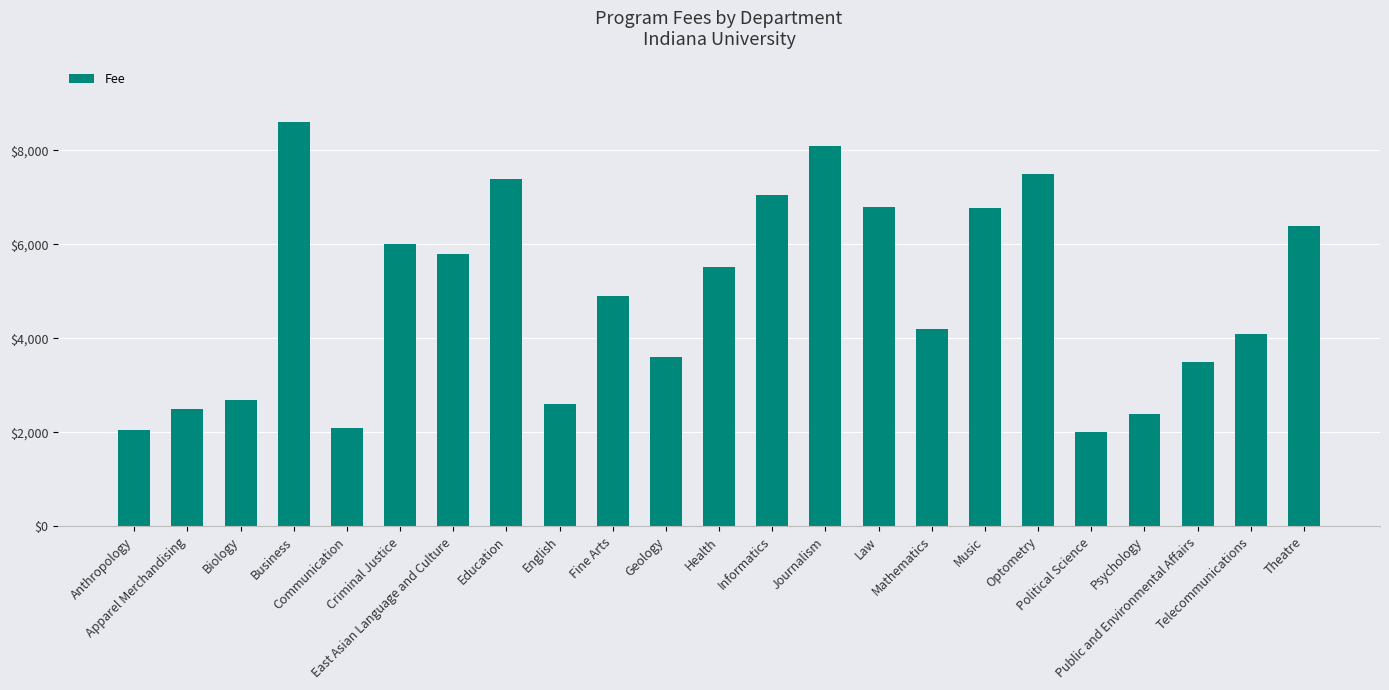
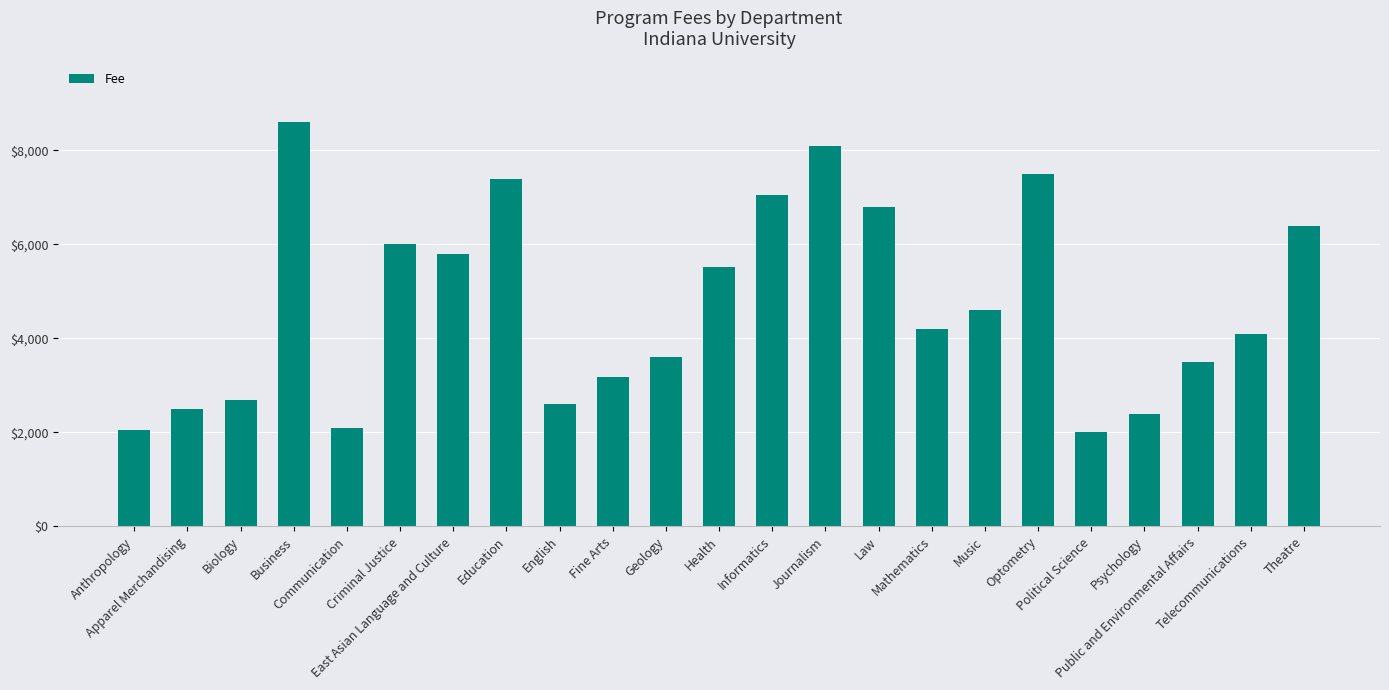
Fine Arts: $4,900 -> $3,200
Music: $6,800 -> $4,600
